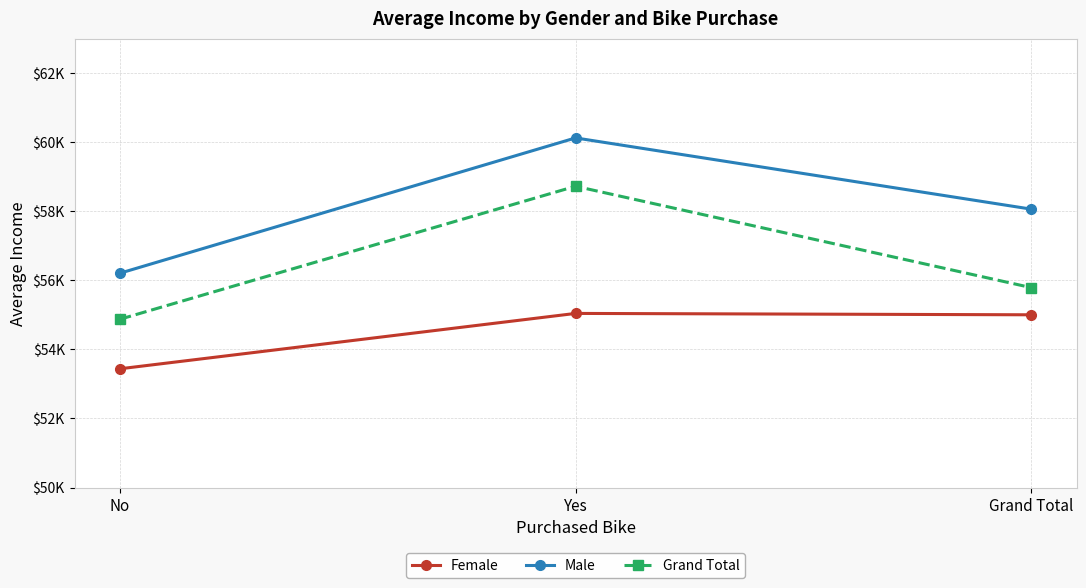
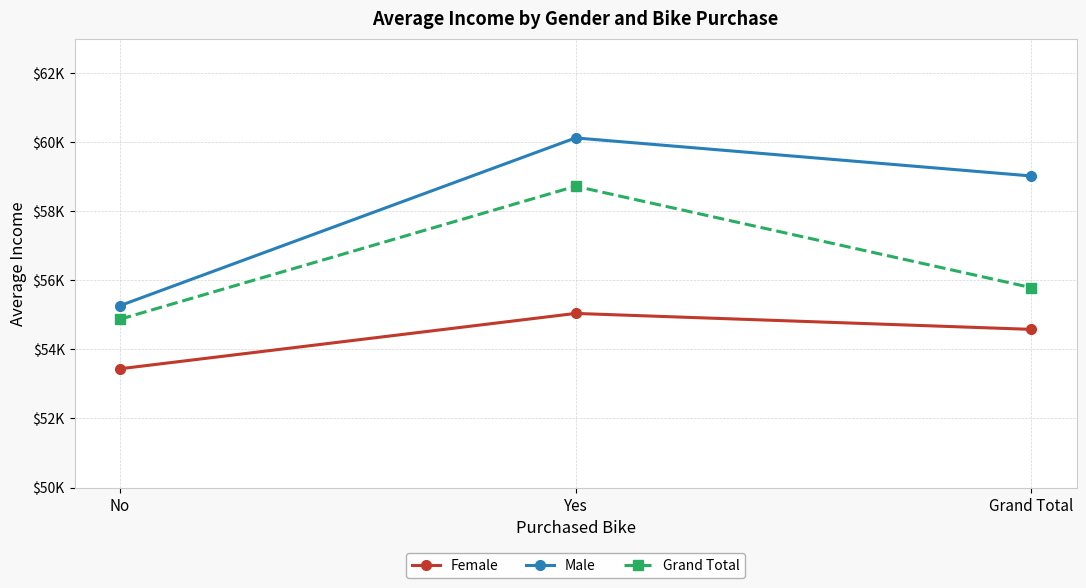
Male, No: $56200 -> $55300
Female, Grand Total: $55000 -> $54600
Male, Grand Total: $58100 -> $59000
